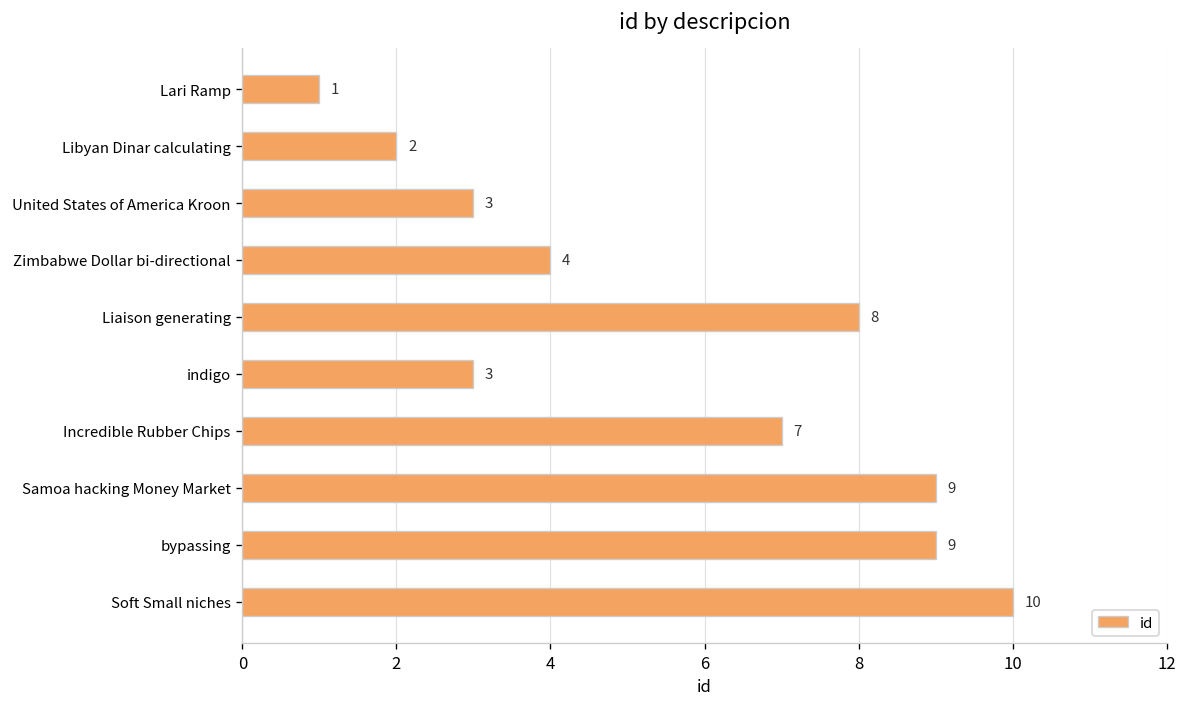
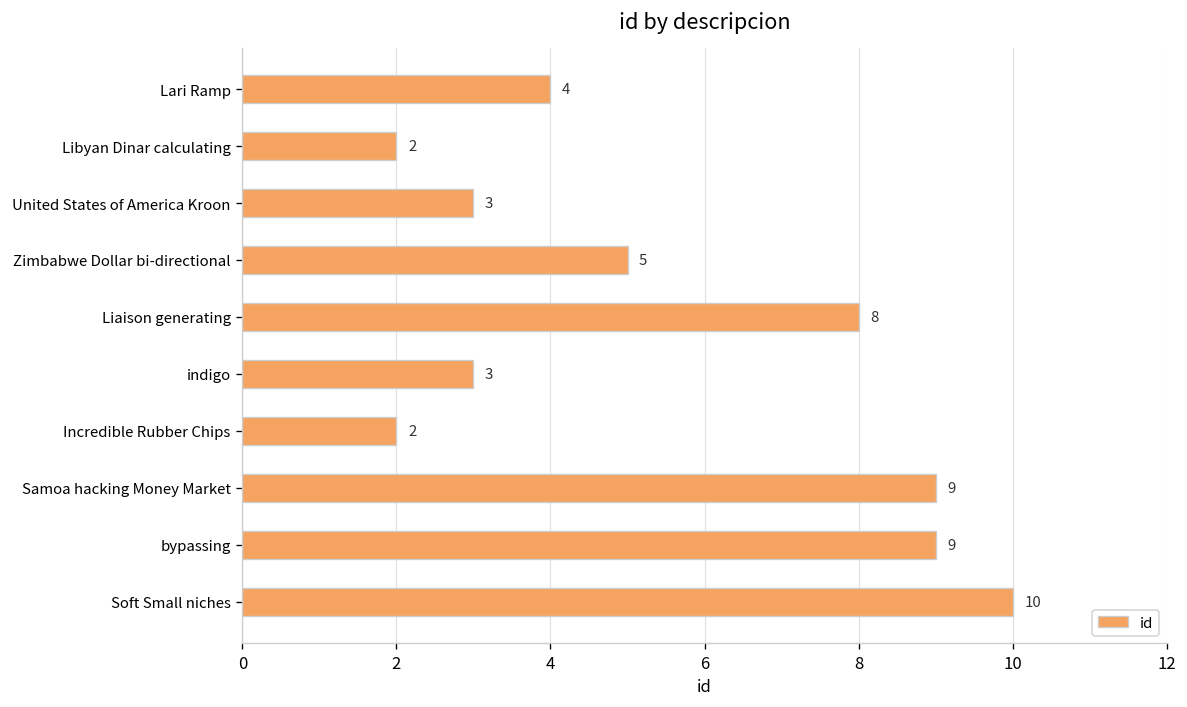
Lari Ramp: 1 -> 4
Zimbabwe Dollar bi-directional: 4 -> 5
Incredible Rubber Chips: 7 -> 2
